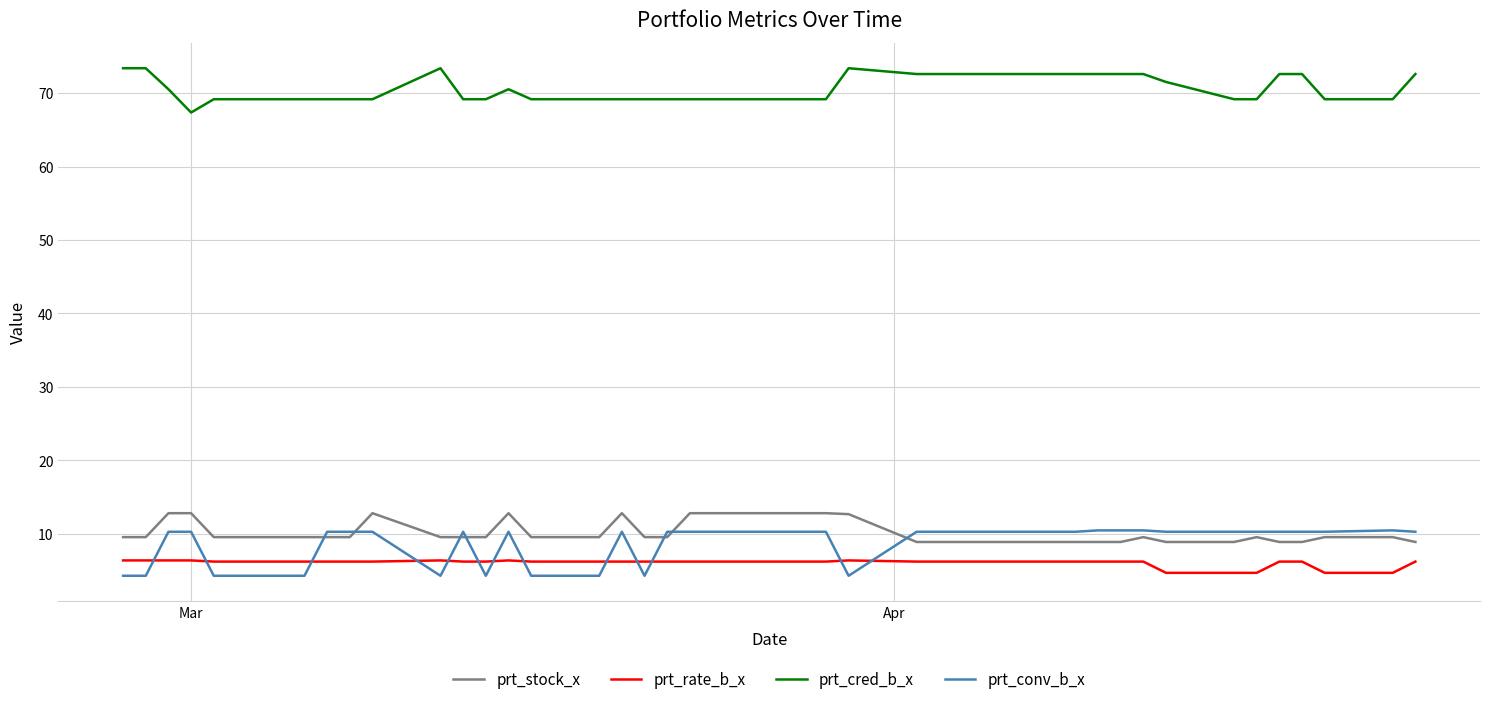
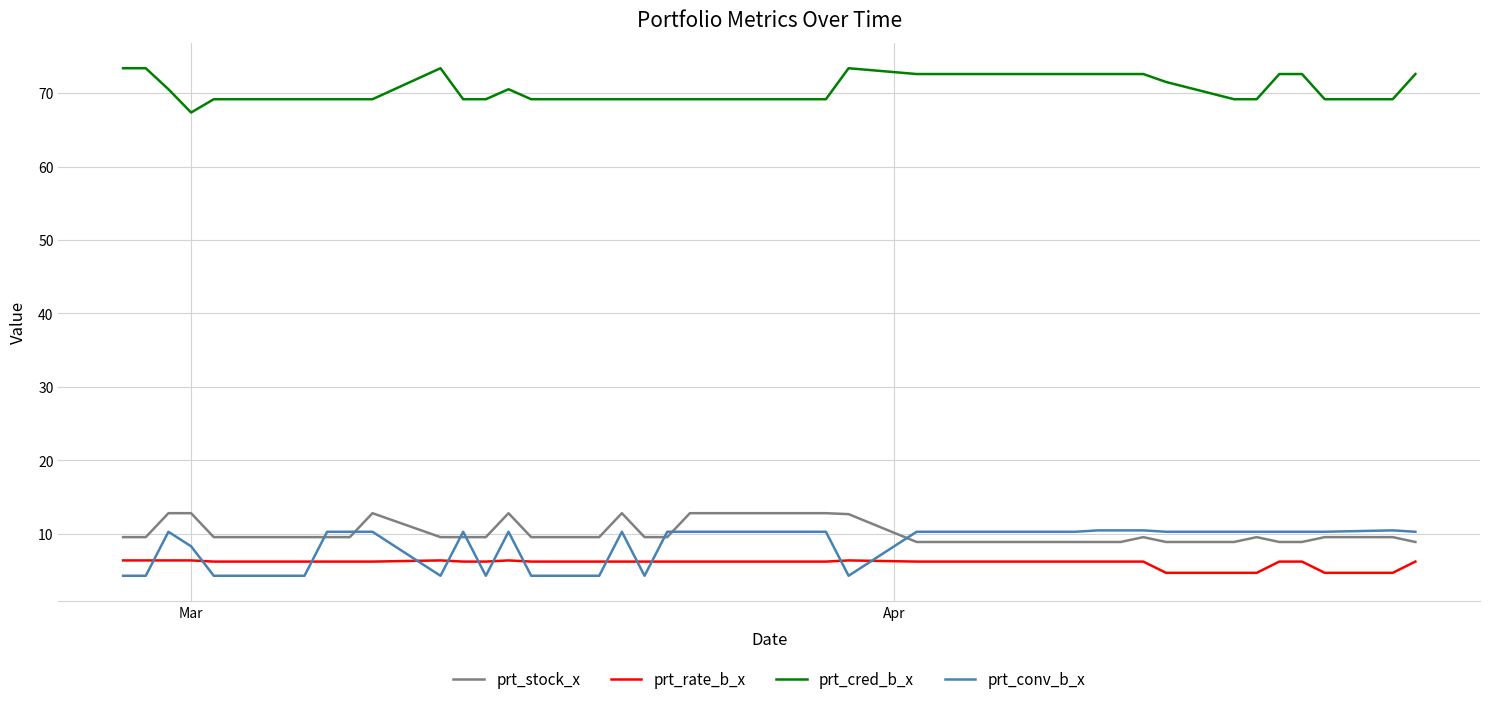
prt_conv_b_x, Mar: 10 -> 8
